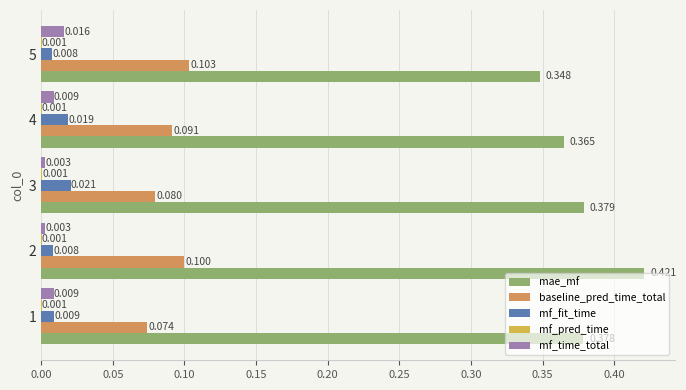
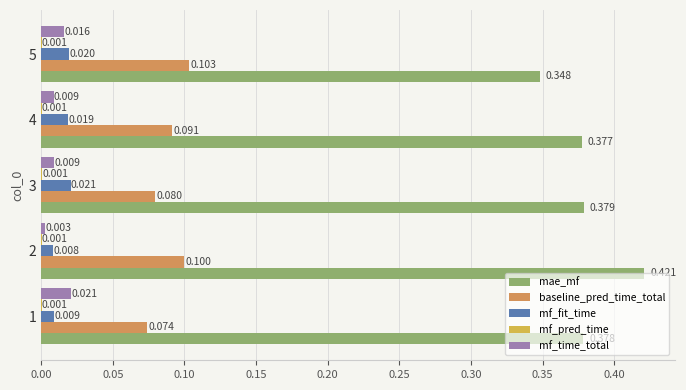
mf_fit_time, 5: 0.008 -> 0.020
mae_mf, 4: 0.365 -> 0.377
mf_time_total, 3: 0.003 -> 0.009
mf_time_total, 1: 0.009 -> 0.021
